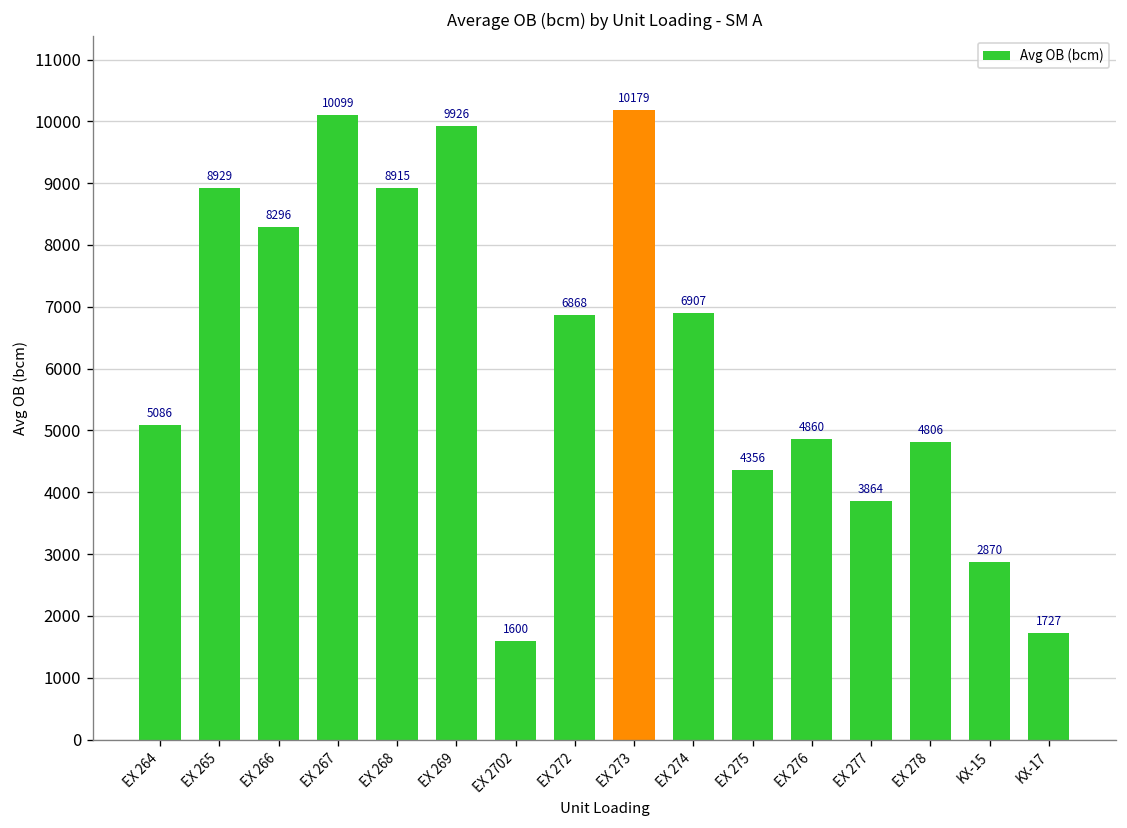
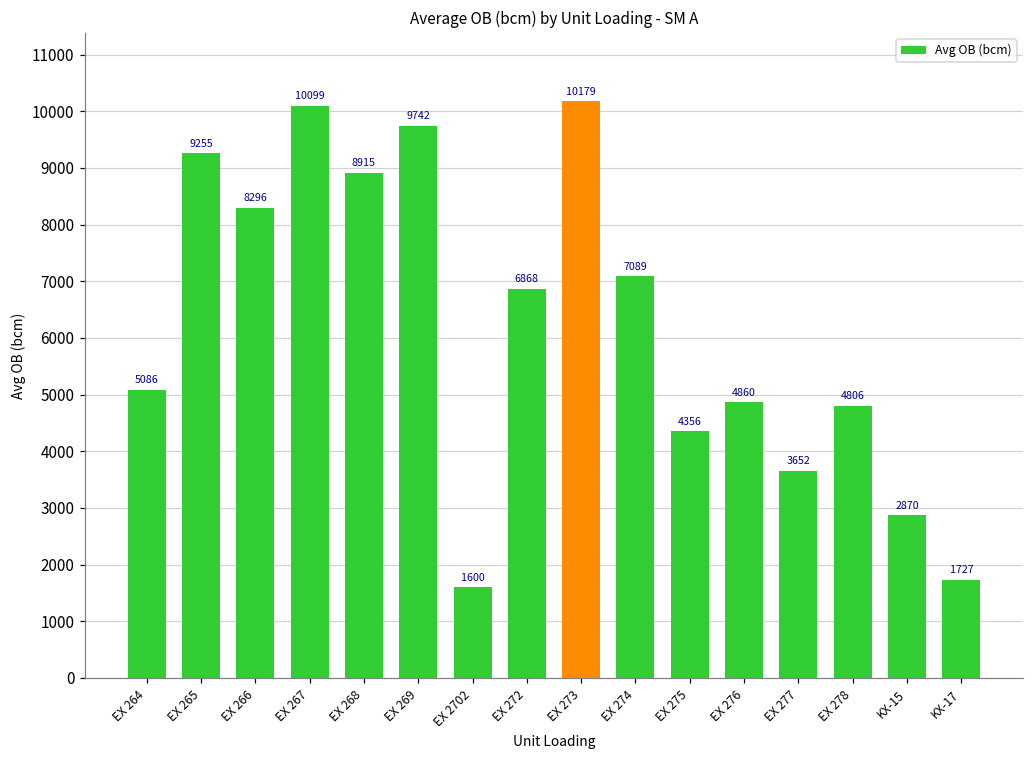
EX 265: 8929 -> 9255
EX 269: 9926 -> 9742
EX 274: 6907 -> 7089
EX 277: 3864 -> 3652
